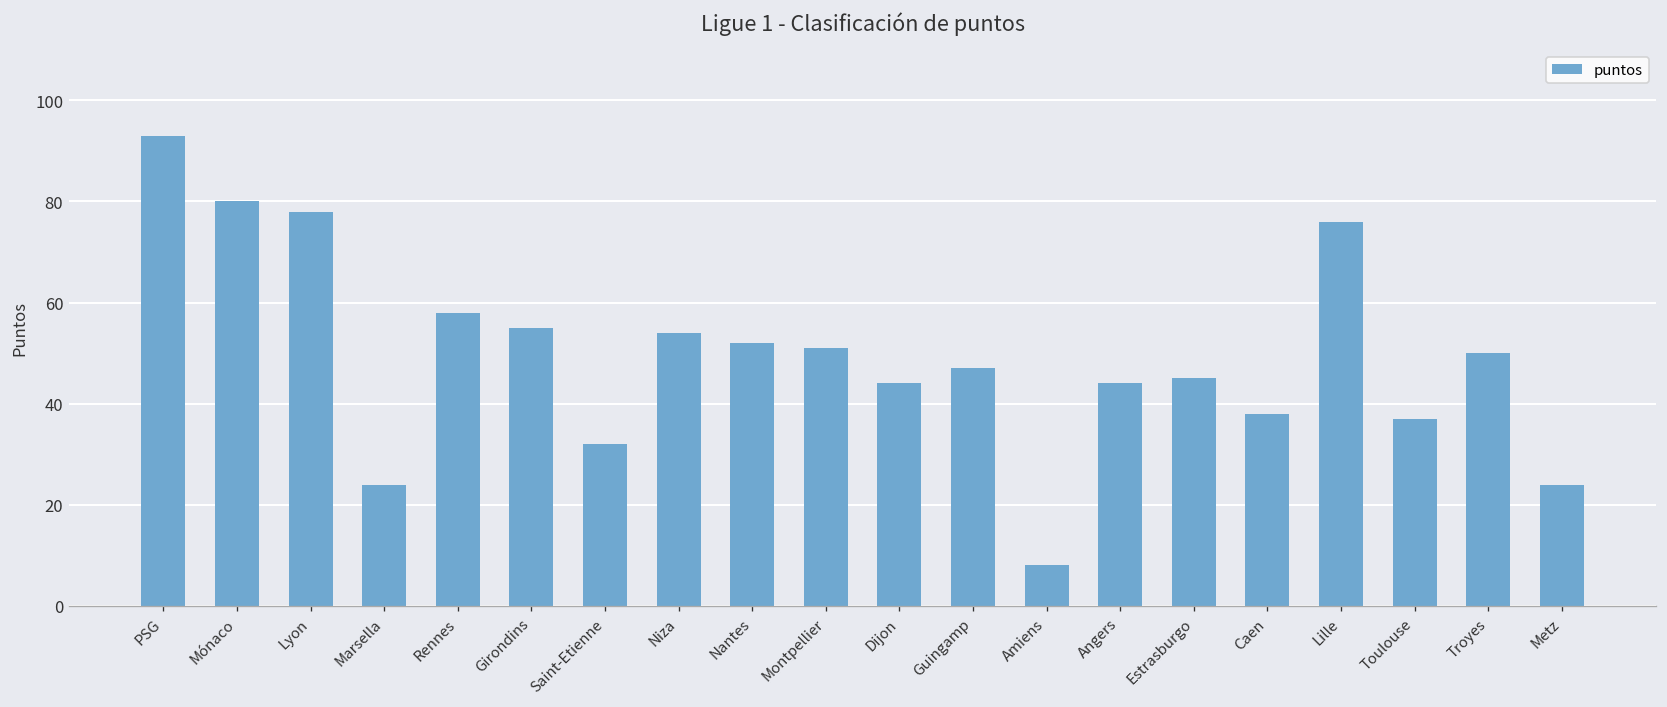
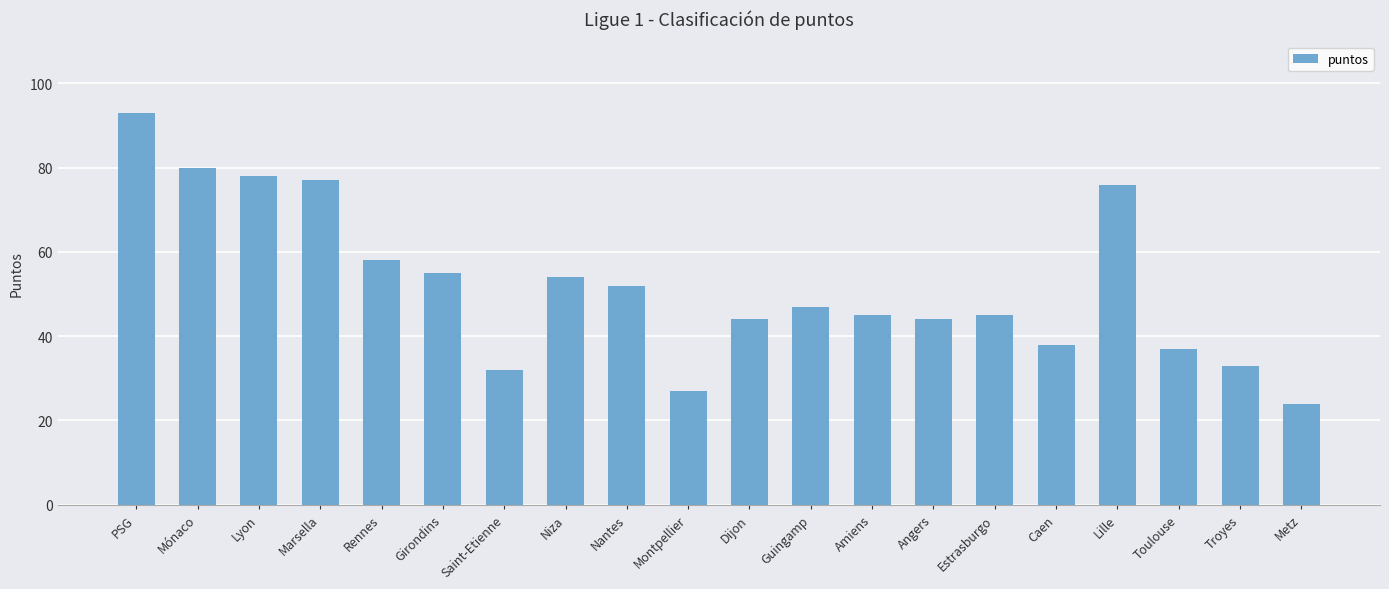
Marsella: 24 -> 77
Montpellier: 51 -> 27
Amiens: 8 -> 45
Troyes: 50 -> 33
